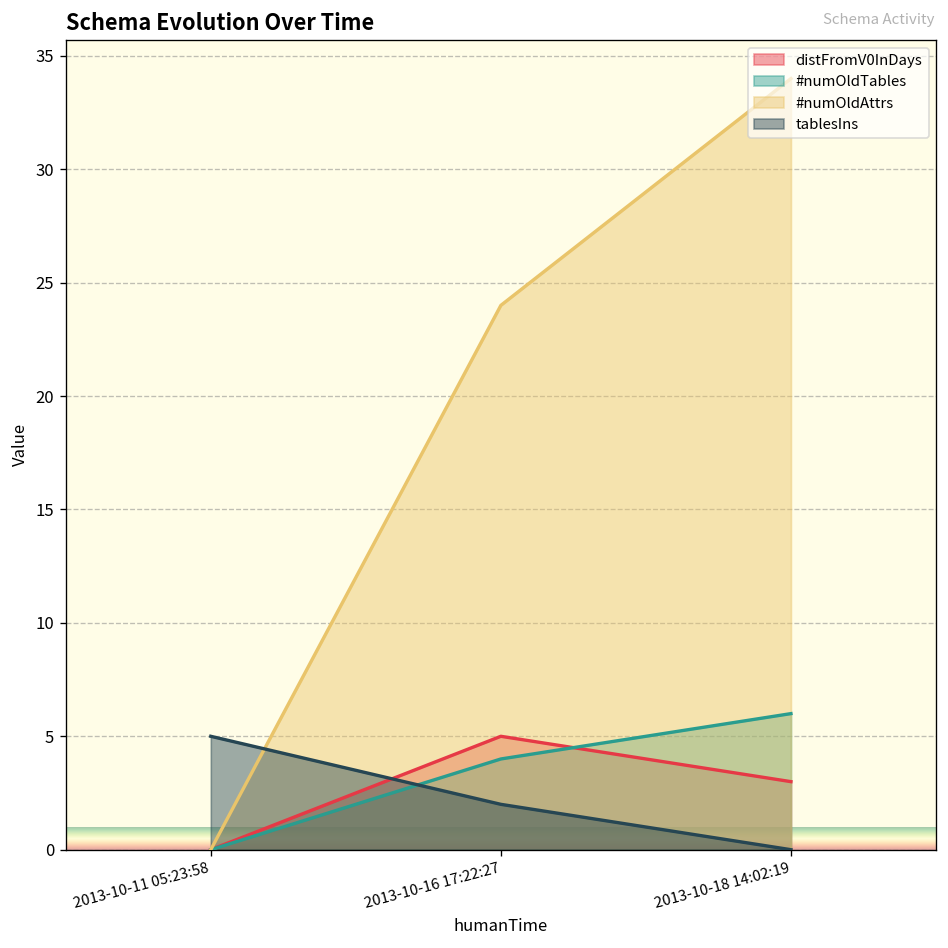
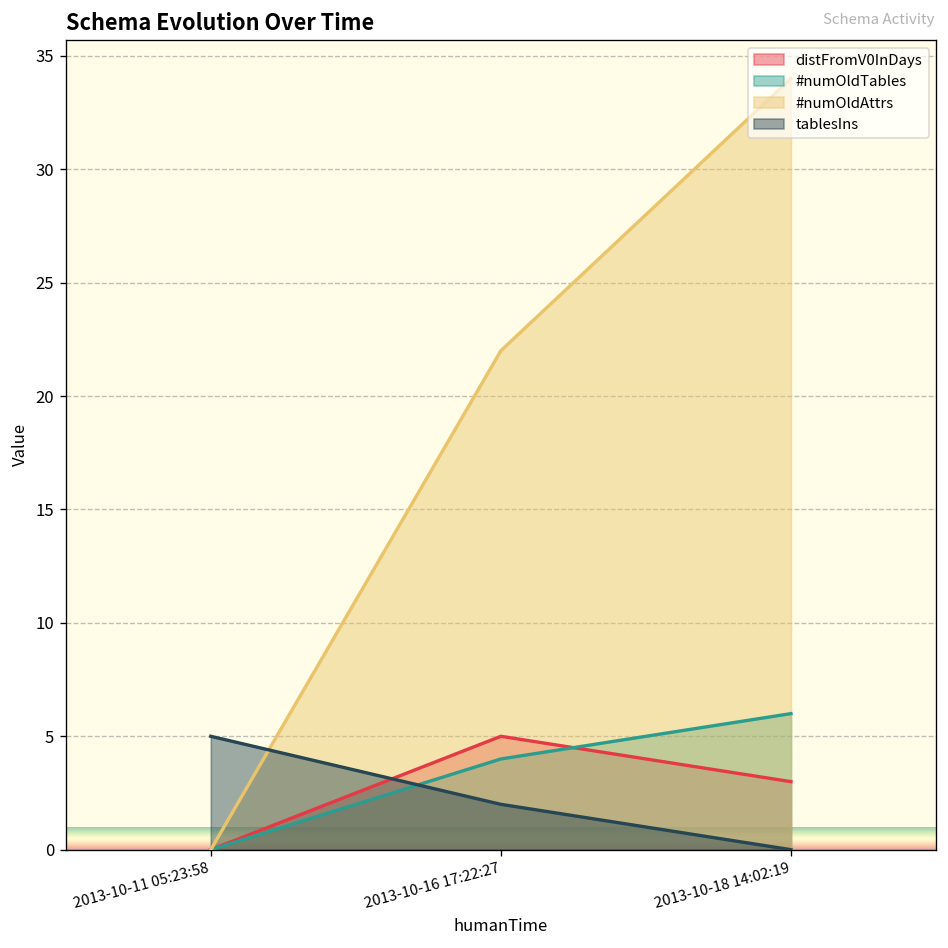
#numOldAttrs, 2013-10-16 17:22:27: 24 -> 22
